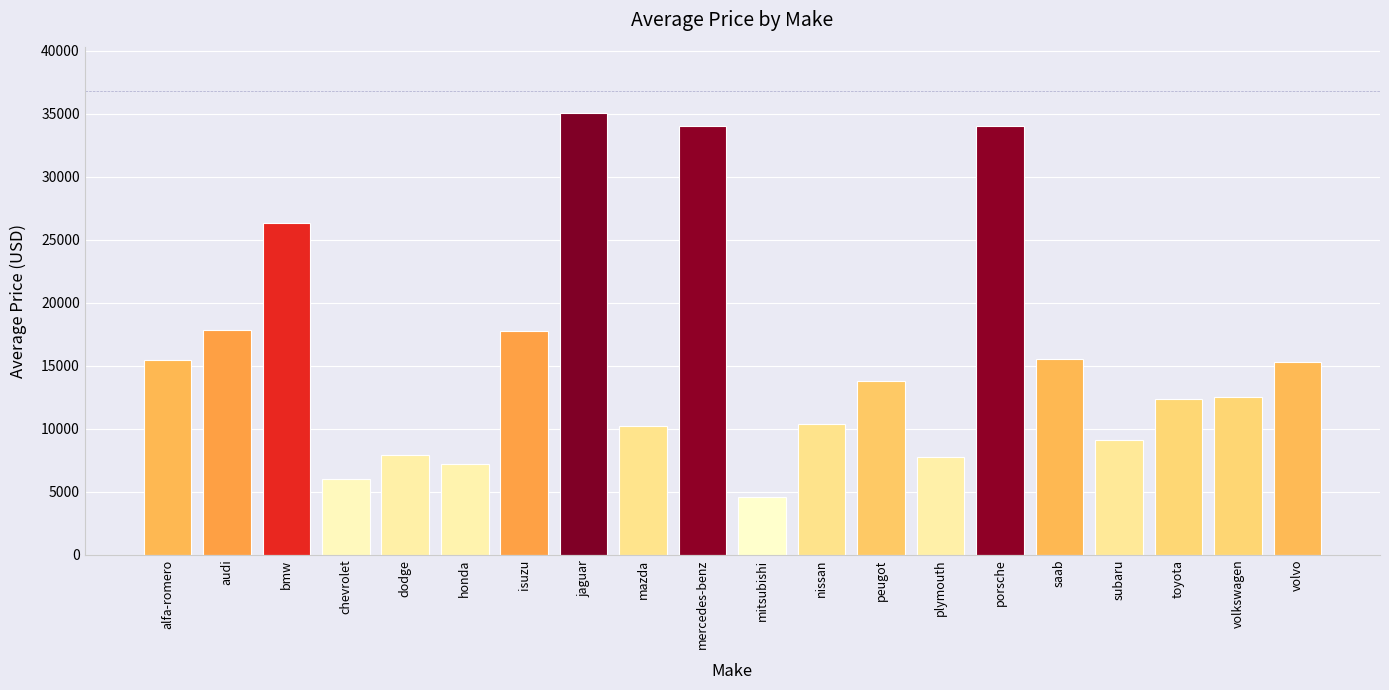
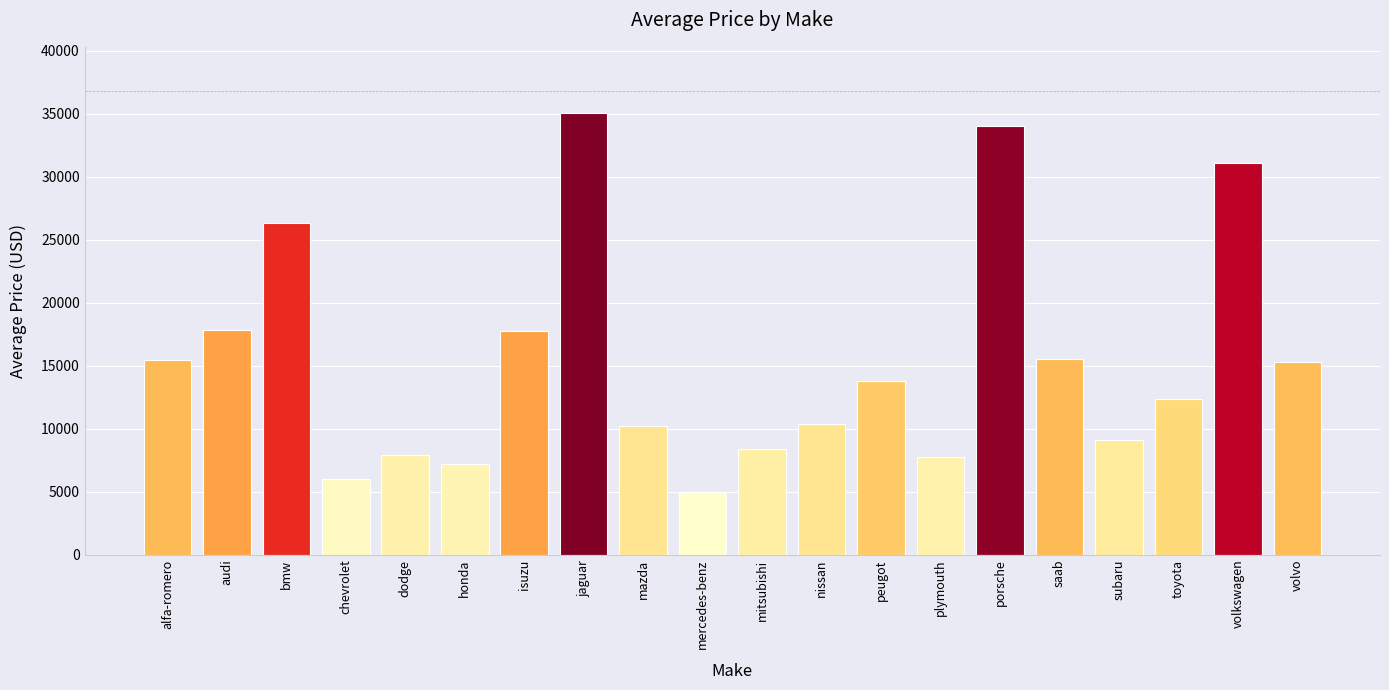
mercedes-benz: 34100 -> 5000
mitsubishi: 4600 -> 8400
volkswagen: 12500 -> 31100
